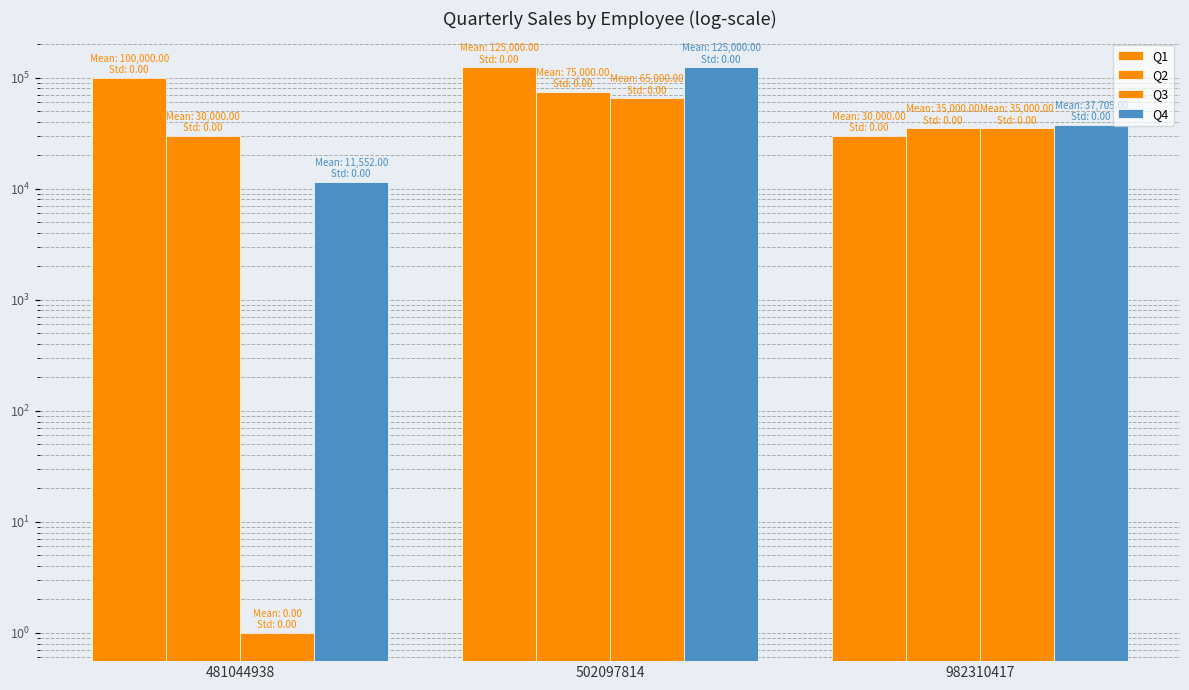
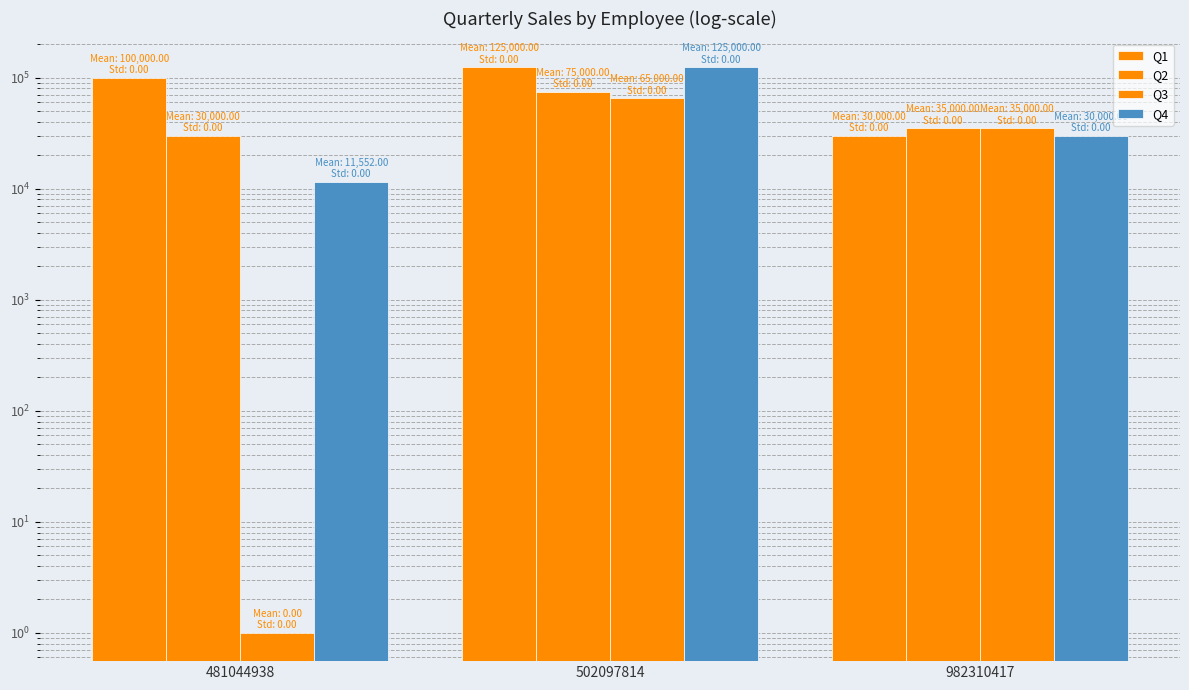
Q4, 982310417: 37,705.00 -> 30,000.00
